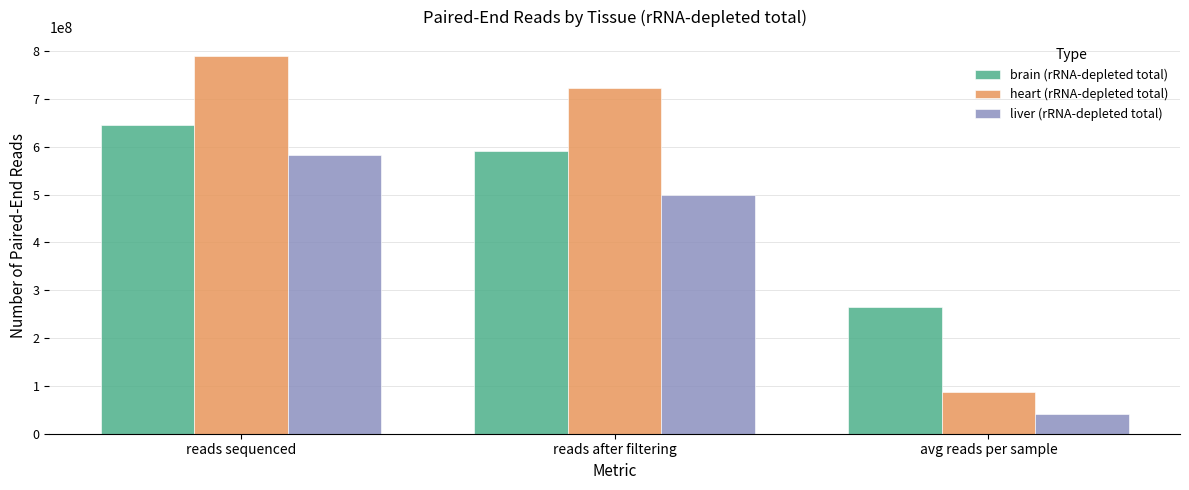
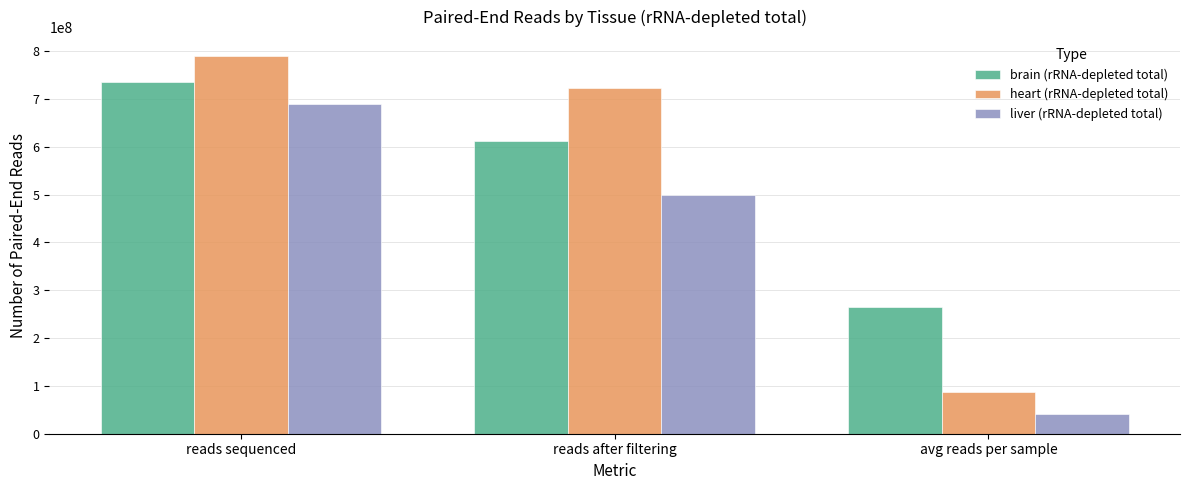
brain (rRNA-depleted total), reads sequenced: 640000000 -> 740000000
liver (rRNA-depleted total), reads sequenced: 580000000 -> 690000000
brain (rRNA-depleted total), reads after filtering: 590000000 -> 610000000
